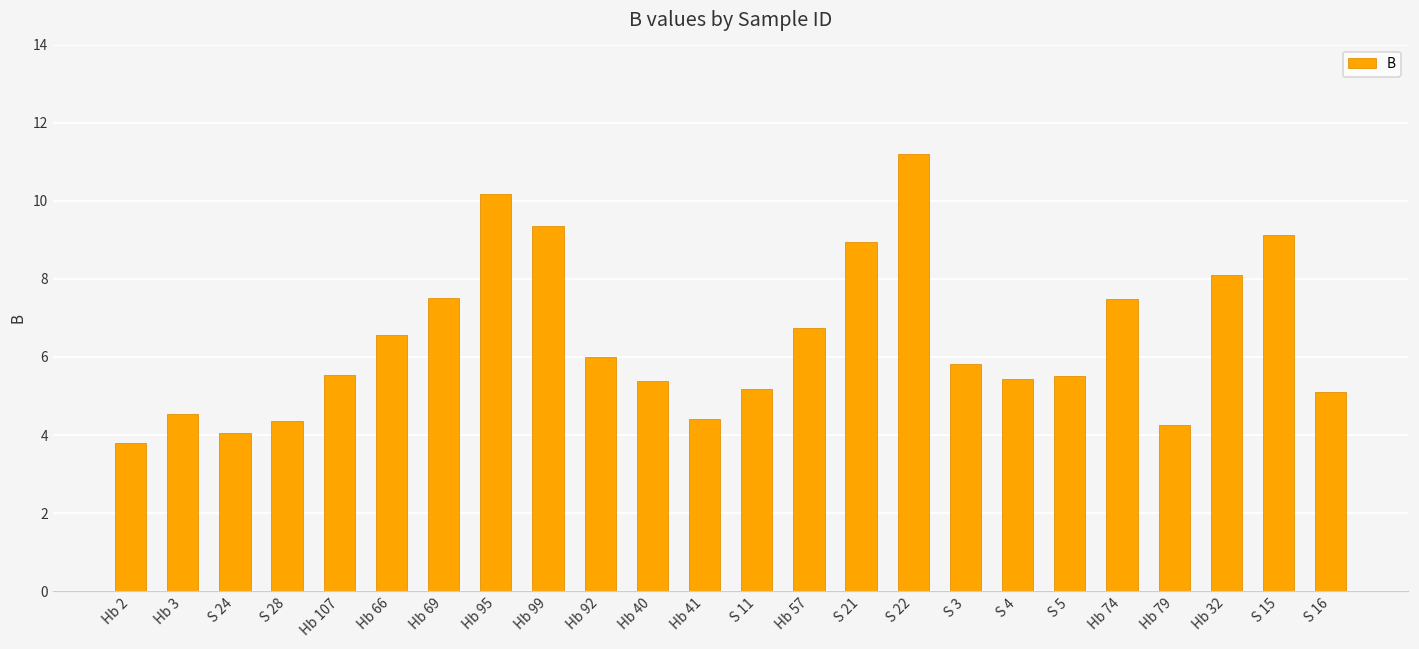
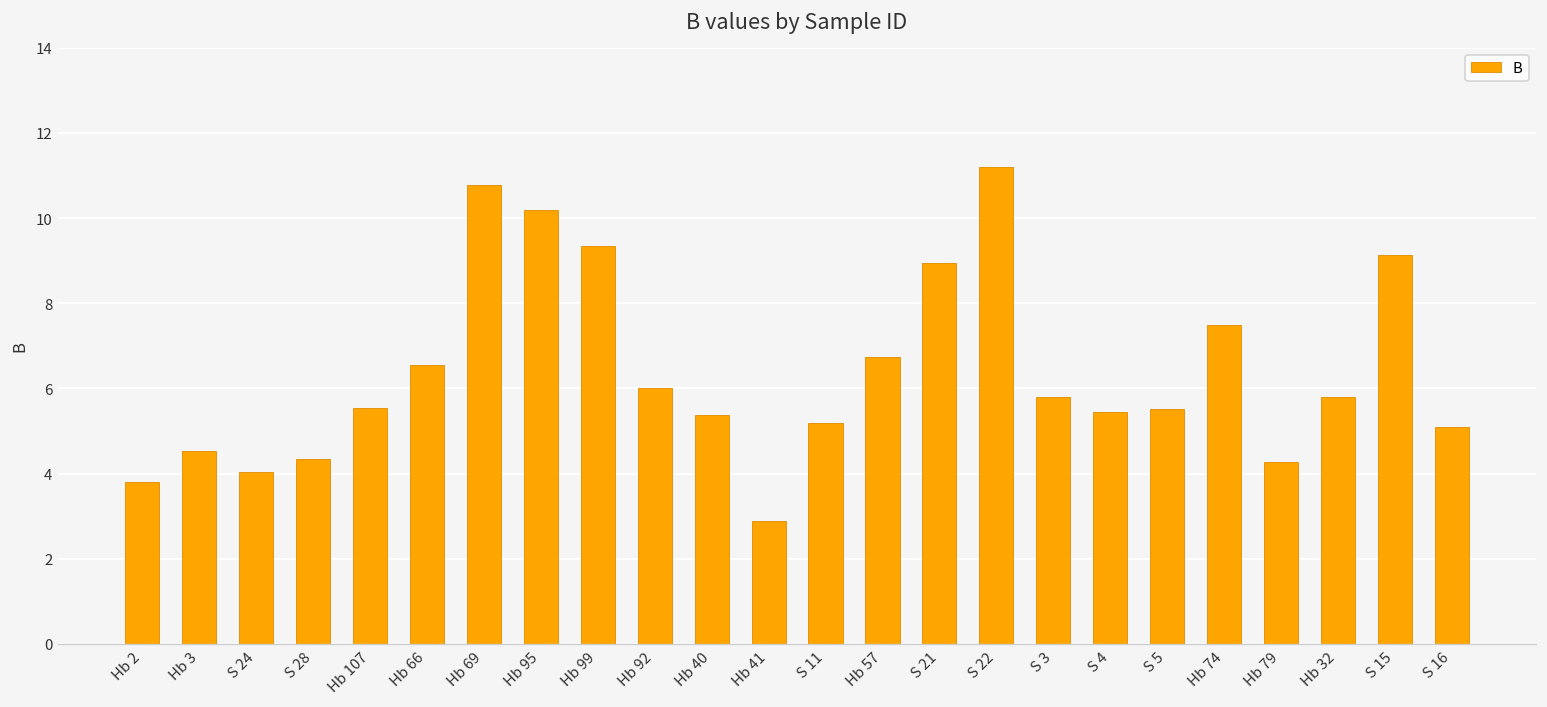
Hb 69: 7.5 -> 10.8
Hb 41: 4.4 -> 2.9
Hb 32: 8.1 -> 5.8
